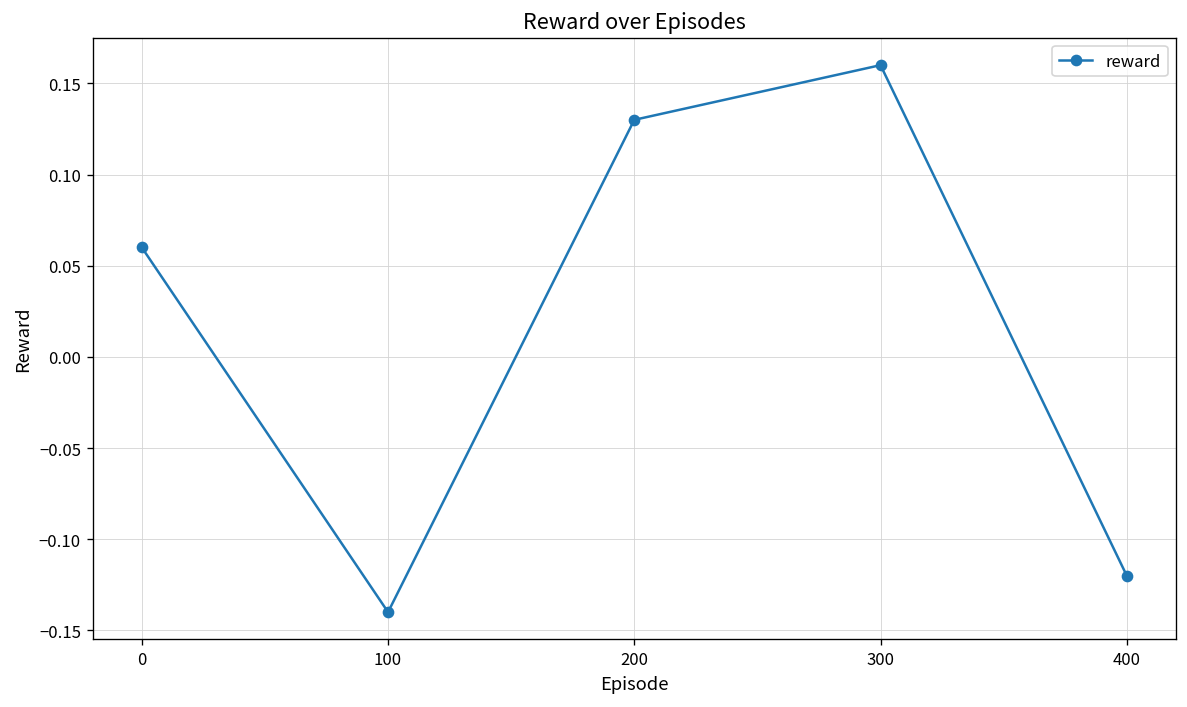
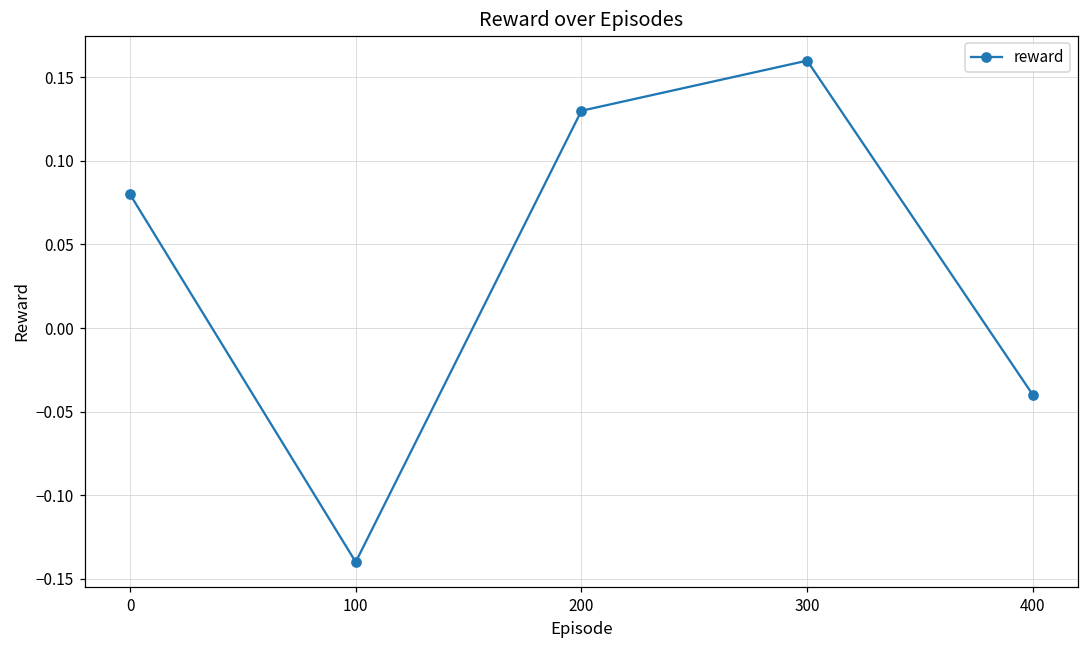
0: 0.06 -> 0.08
400: -0.12 -> -0.04
